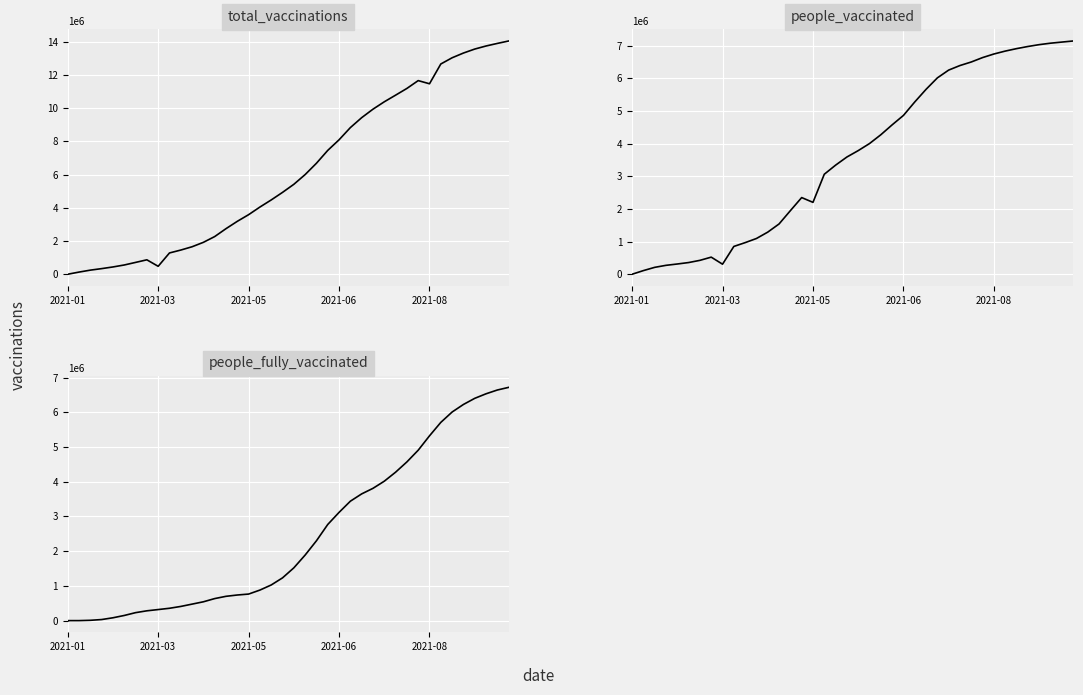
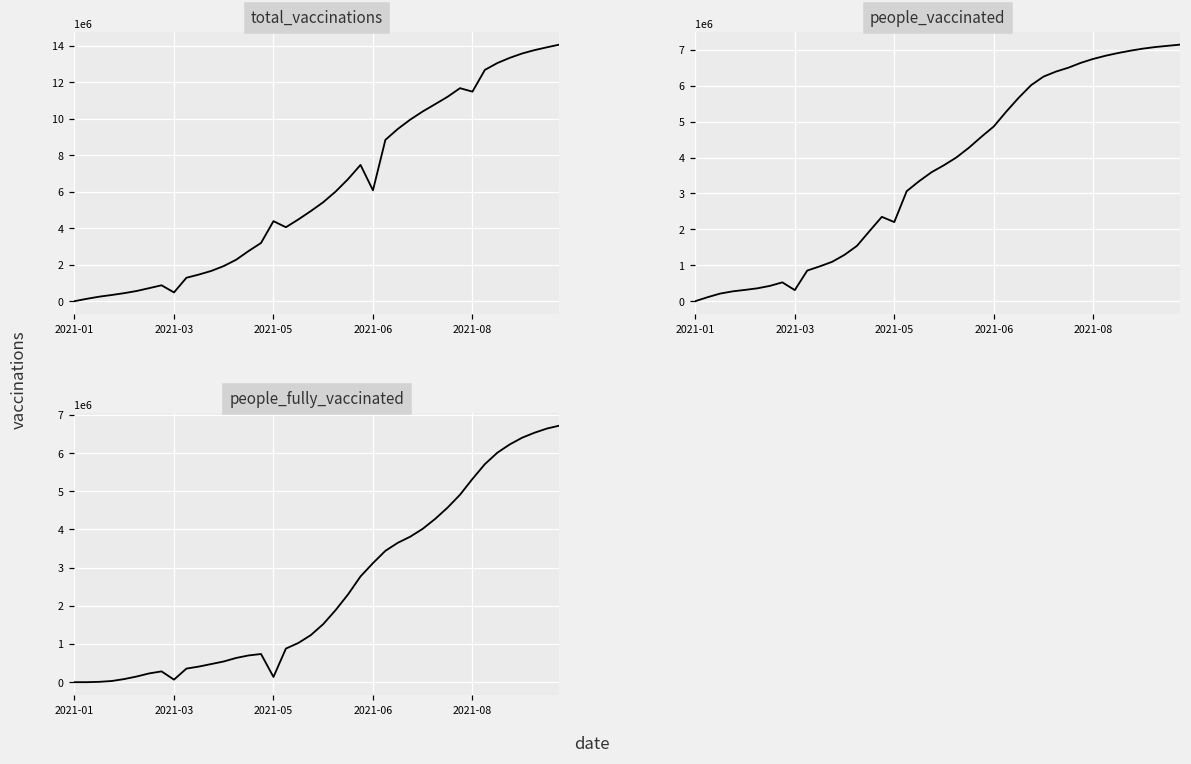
total_vaccinations, 2021-05: 3600000 -> 4400000
total_vaccinations, 2021-06: 8100000 -> 6100000
people_fully_vaccinated, 2021-03: 300000 -> 100000
people_fully_vaccinated, 2021-05: 800000 -> 100000
